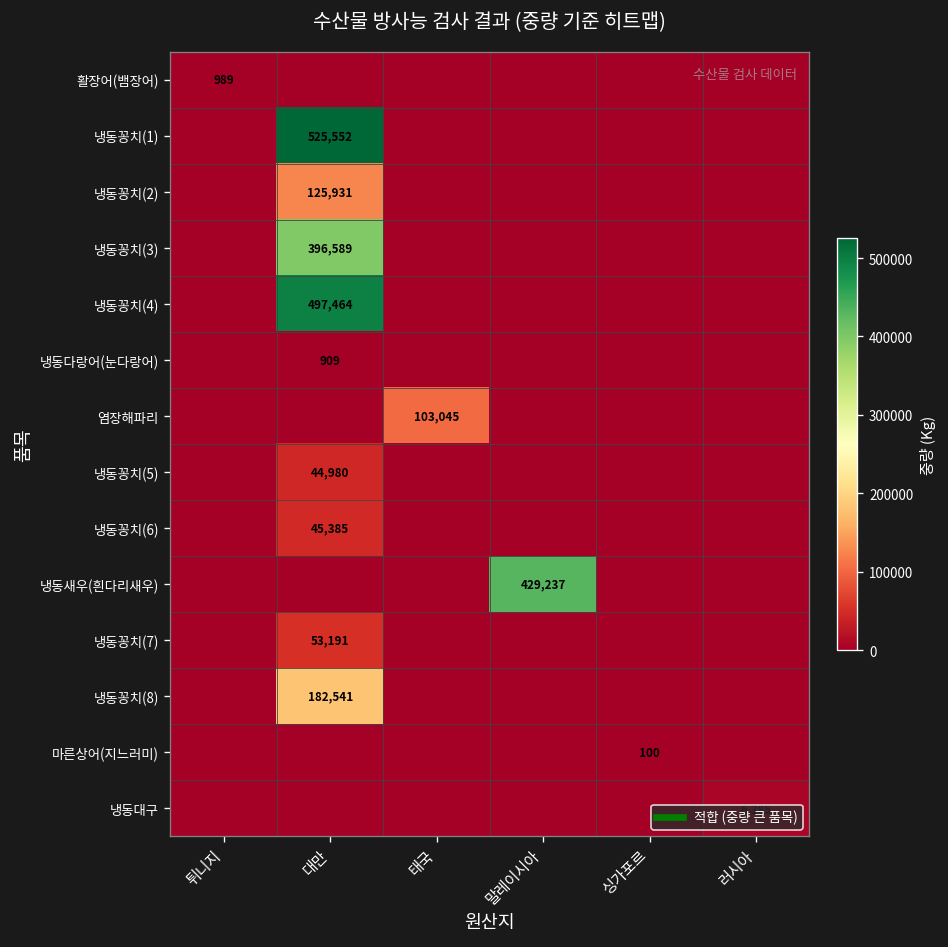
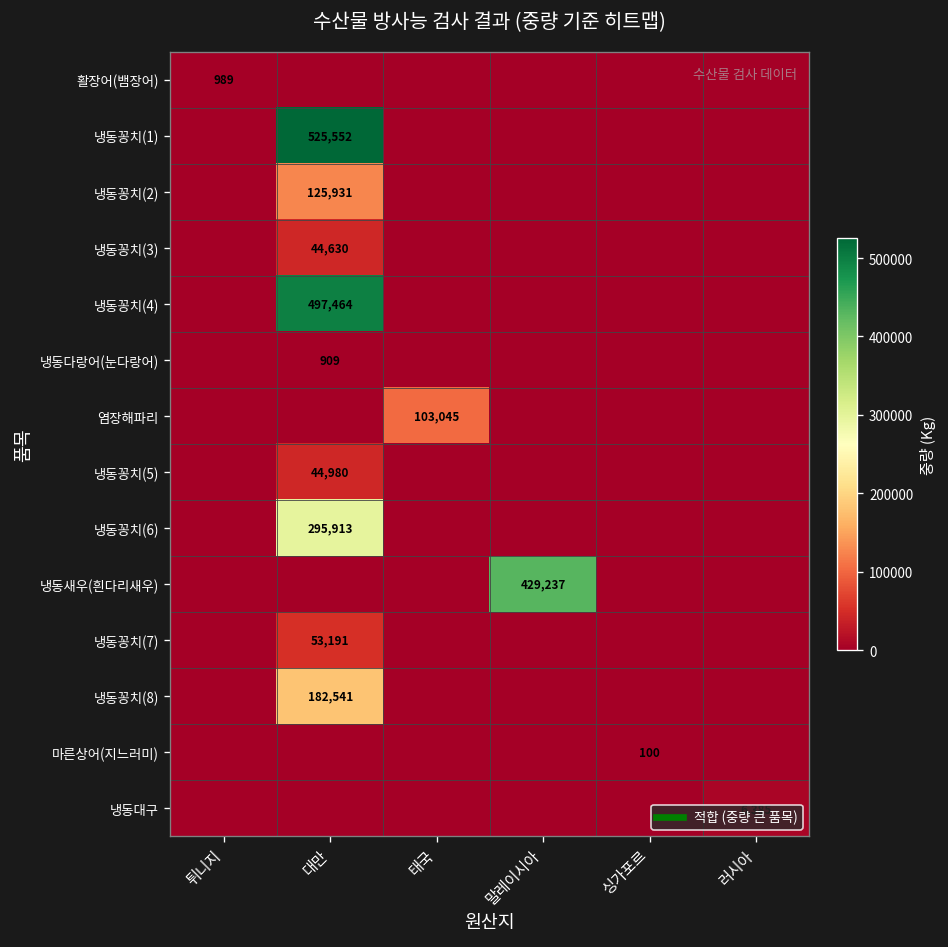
냉동꽁치(3), 대만: 396,589 -> 44,630
냉동꽁치(6), 대만: 45,385 -> 295,913
